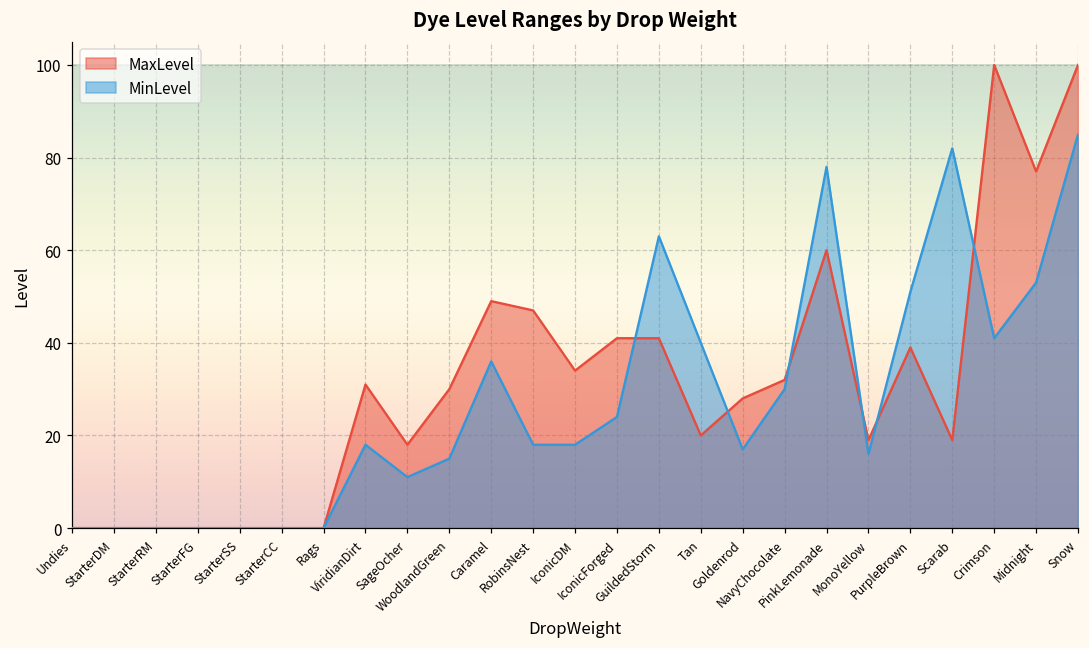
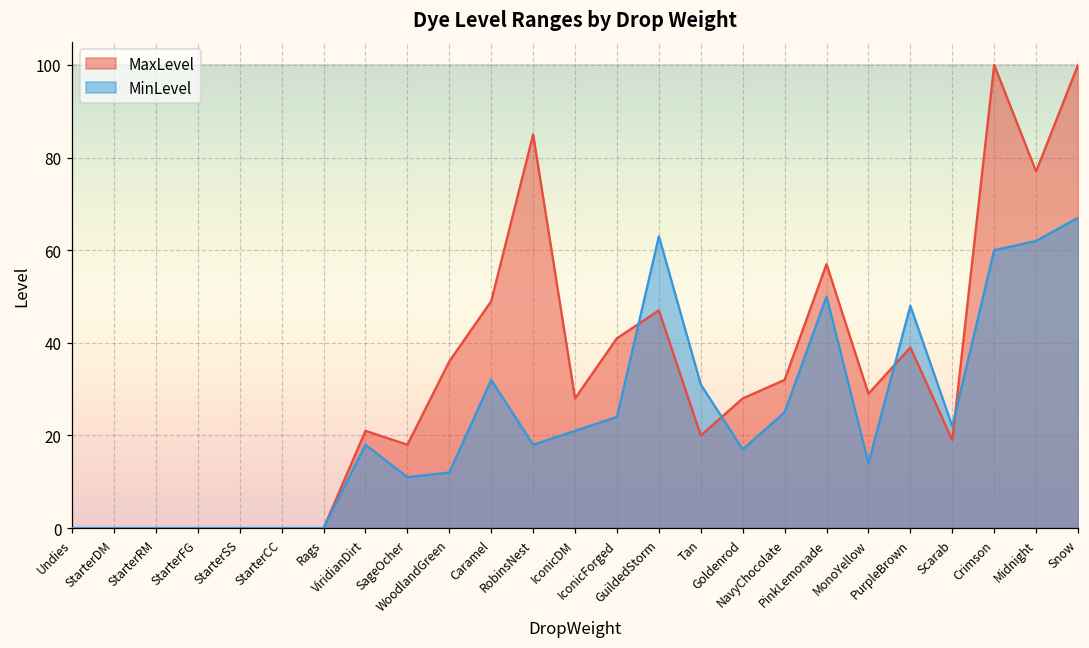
MaxLevel, ViridianDirt: 31 -> 21
MaxLevel, WoodlandGreen: 30 -> 36
MinLevel, WoodlandGreen: 15 -> 12
MinLevel, Caramel: 36 -> 32
MaxLevel, RobinsNest: 47 -> 85
MaxLevel, IconicDM: 34 -> 28
MinLevel, IconicDM: 18 -> 21
MaxLevel, GuildedStorm: 41 -> 47
MinLevel, Tan: 40 -> 31
MinLevel, NavyChocolate: 30 -> 25
MaxLevel, PinkLemonade: 60 -> 57
MinLevel, PinkLemonade: 78 -> 50
MaxLevel, MonoYellow: 19 -> 29
MinLevel, MonoYellow: 16 -> 14
MinLevel, PurpleBrown: 51 -> 48
MinLevel, Scarab: 82 -> 22
MinLevel, Crimson: 41 -> 60
MinLevel, Midnight: 53 -> 62
MinLevel, Snow: 85 -> 67
